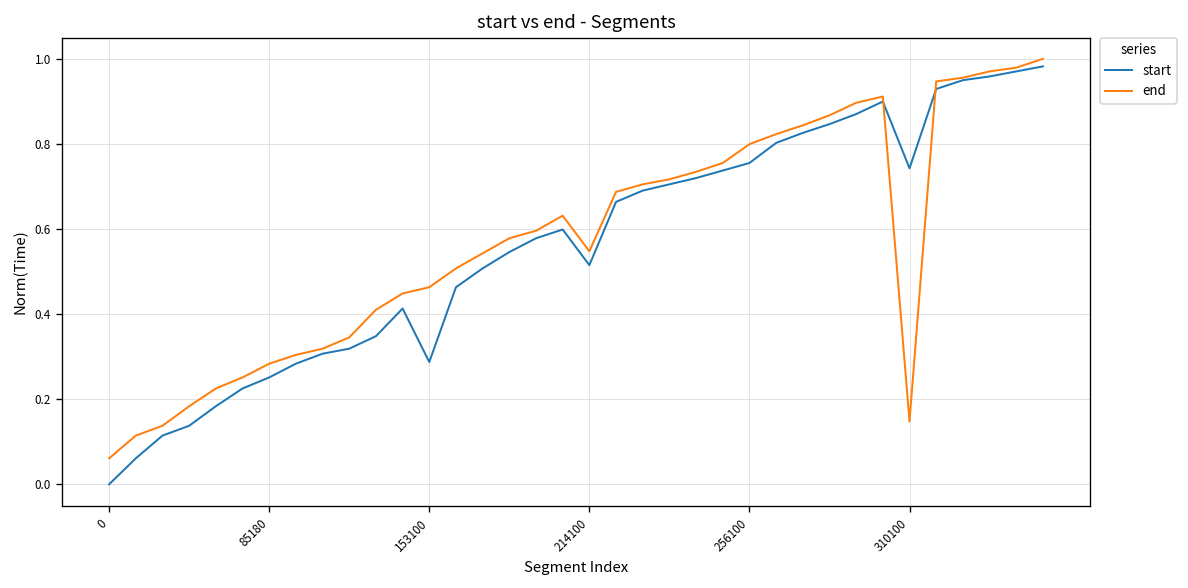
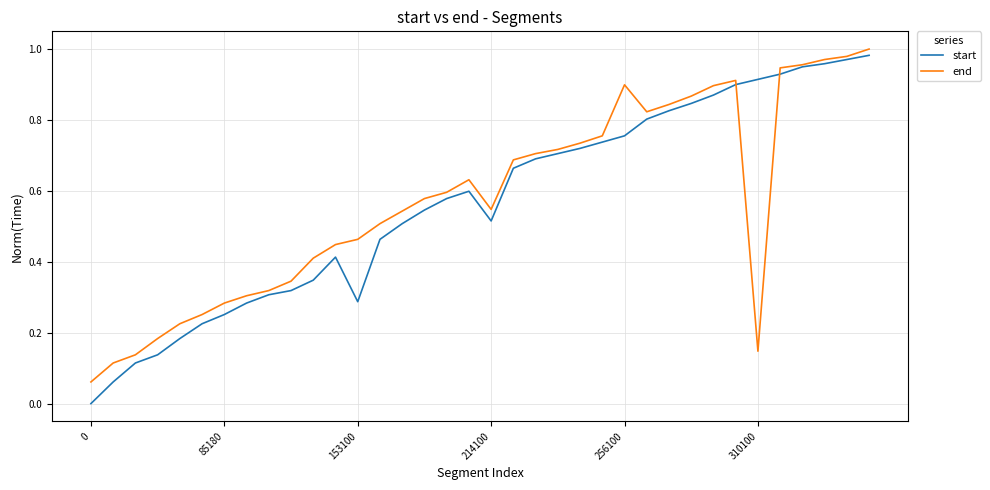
end, 256100: 0.80 -> 0.90
start, 310100: 0.74 -> 0.91
